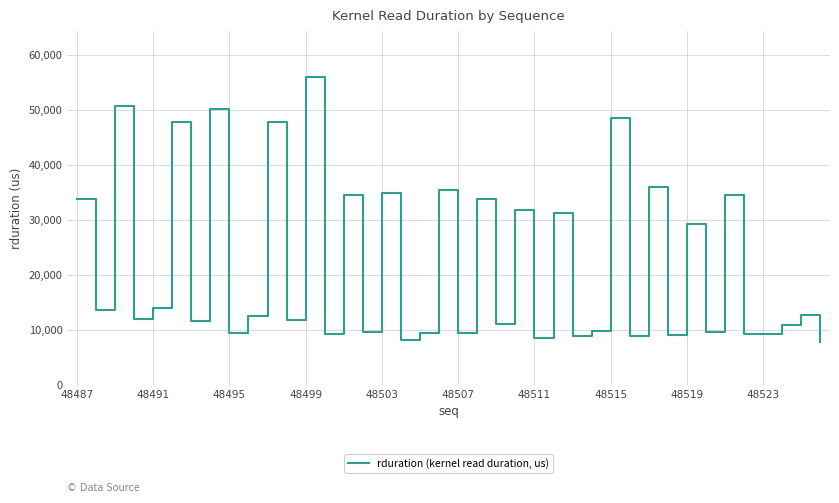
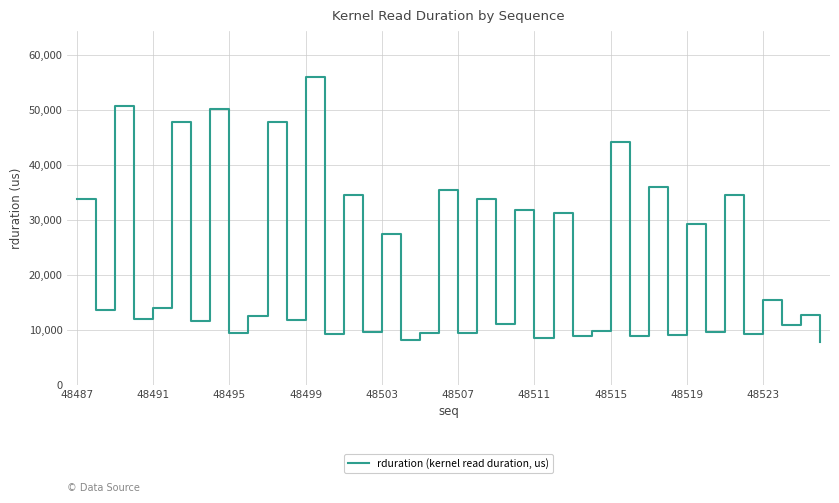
48503: 35,000 -> 27,000
48515: 49,000 -> 44,000
48523: 9,000 -> 15,000
